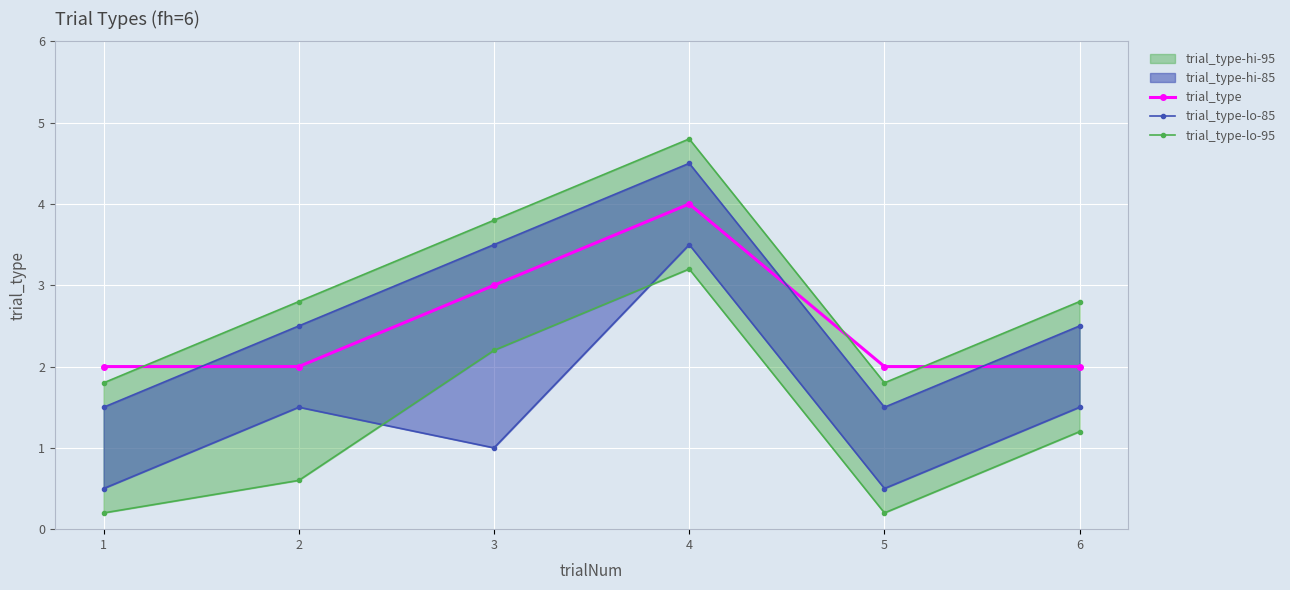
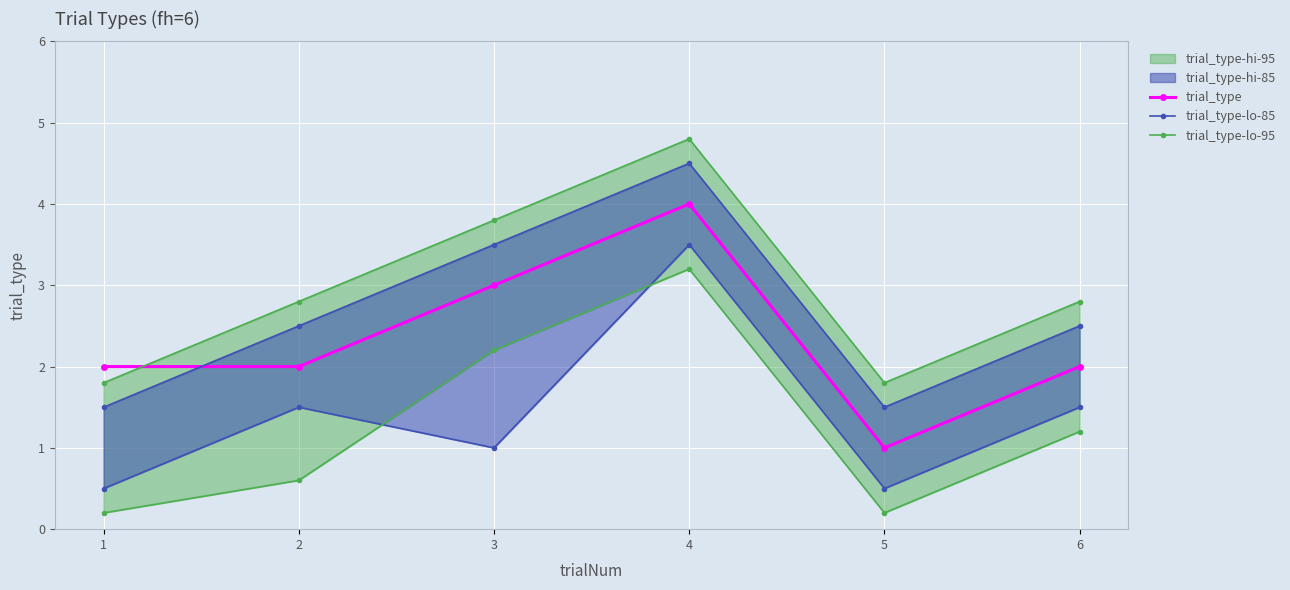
trial_type, 5: 2 -> 1
